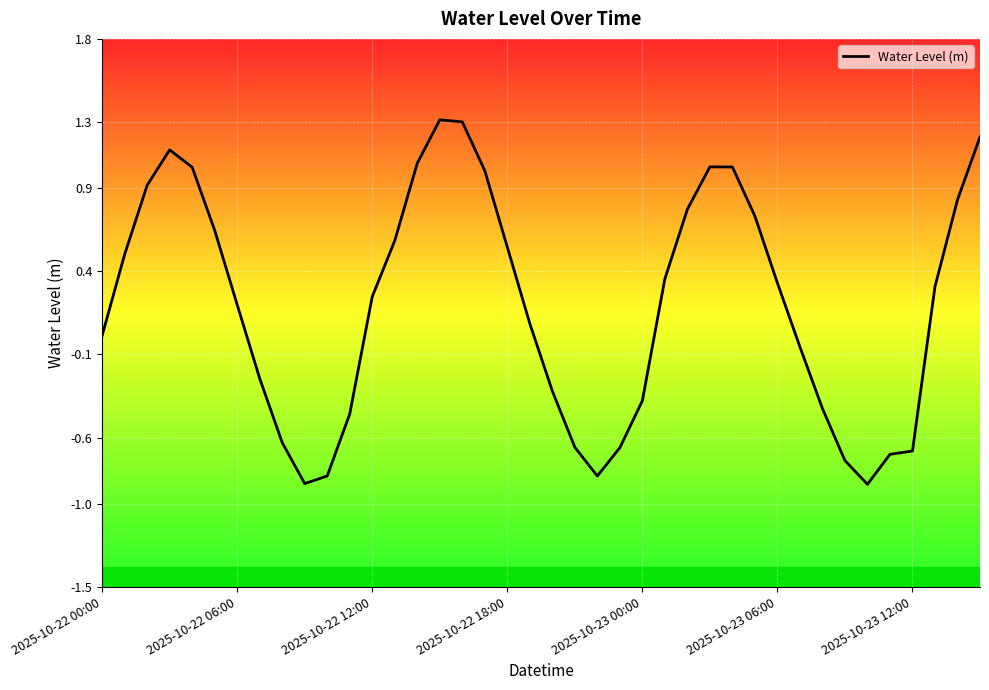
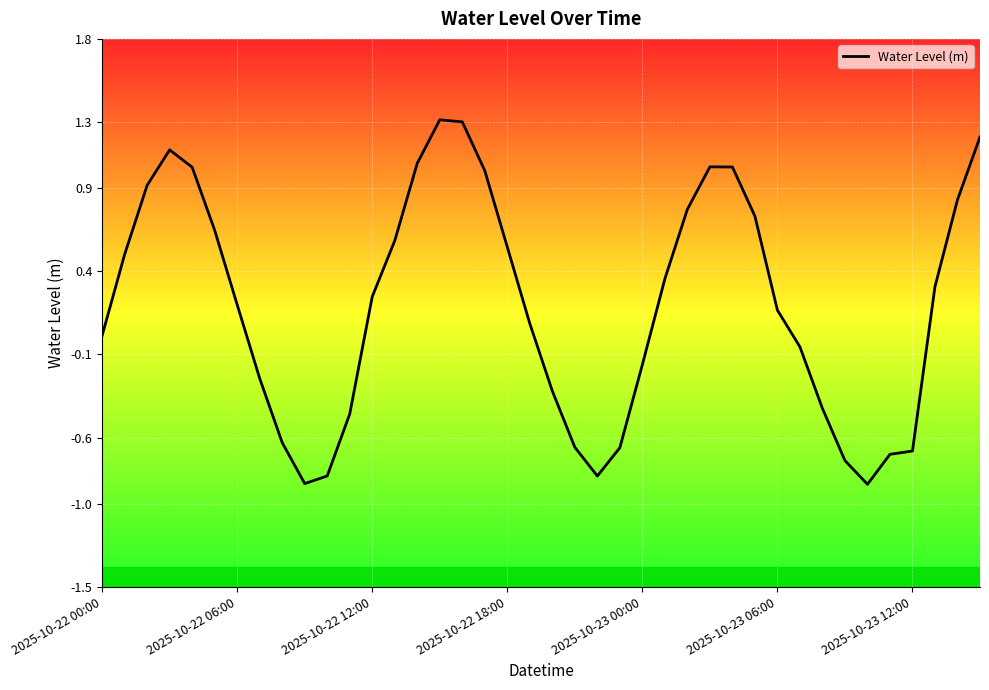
2025-10-23 00:00: -0.38 -> -0.16
2025-10-23 06:00: 0.33 -> 0.17
